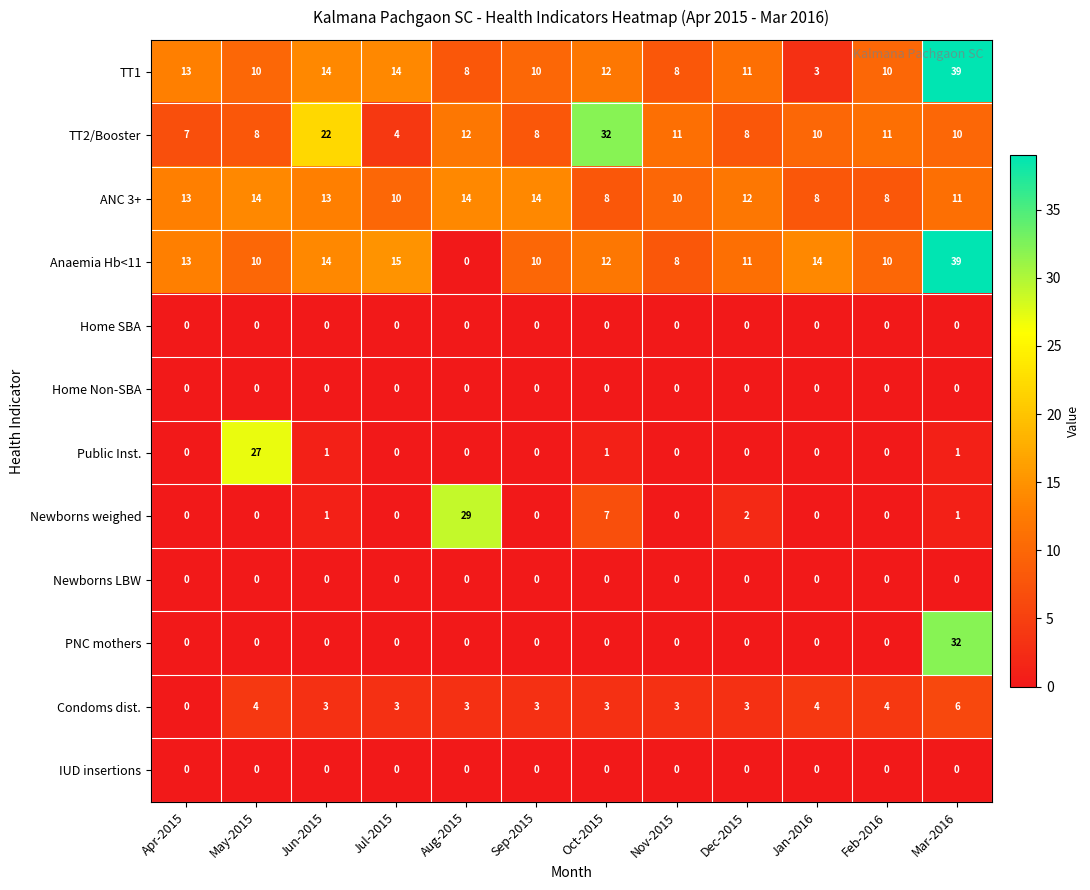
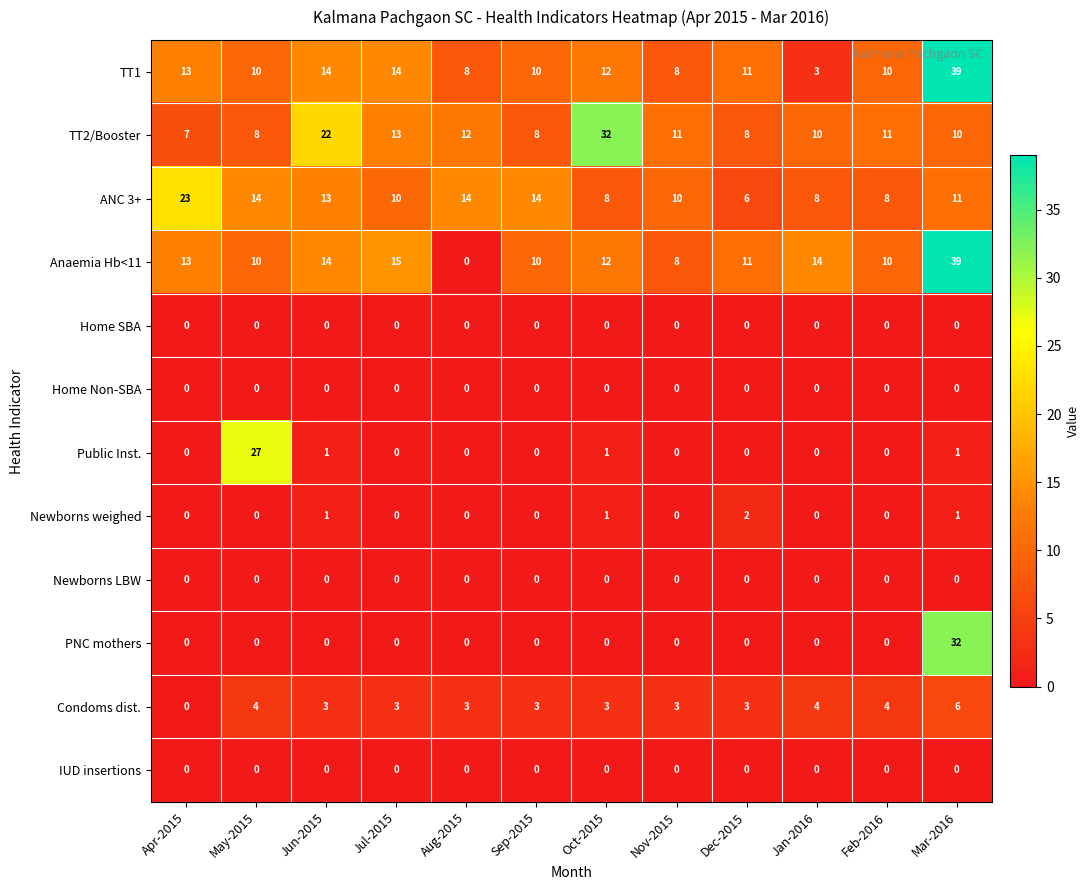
TT2/Booster, Jul-2015: 4 -> 13
ANC 3+, Apr-2015: 13 -> 23
ANC 3+, Dec-2015: 12 -> 6
Newborns weighed, Aug-2015: 29 -> 0
Newborns weighed, Oct-2015: 7 -> 1
